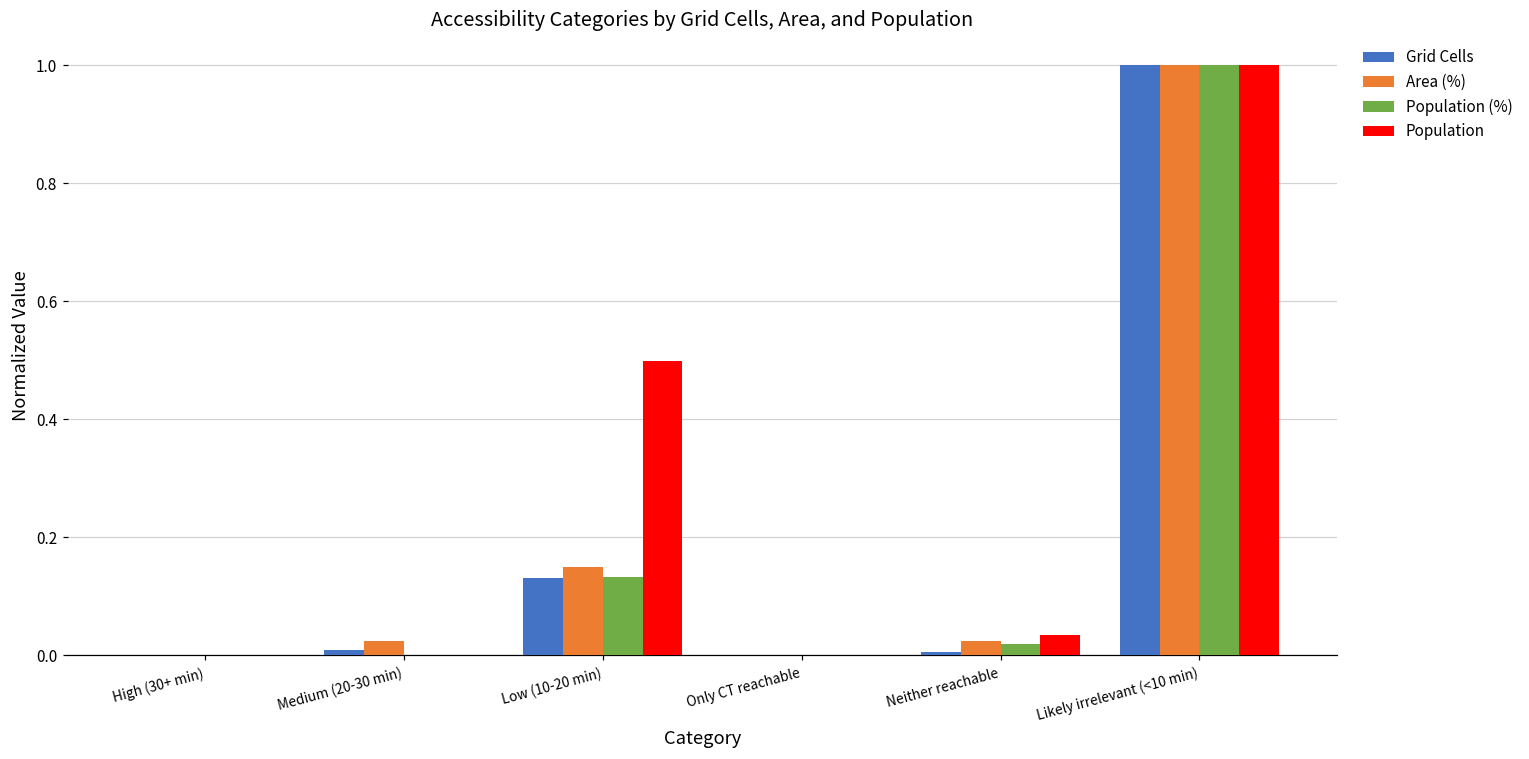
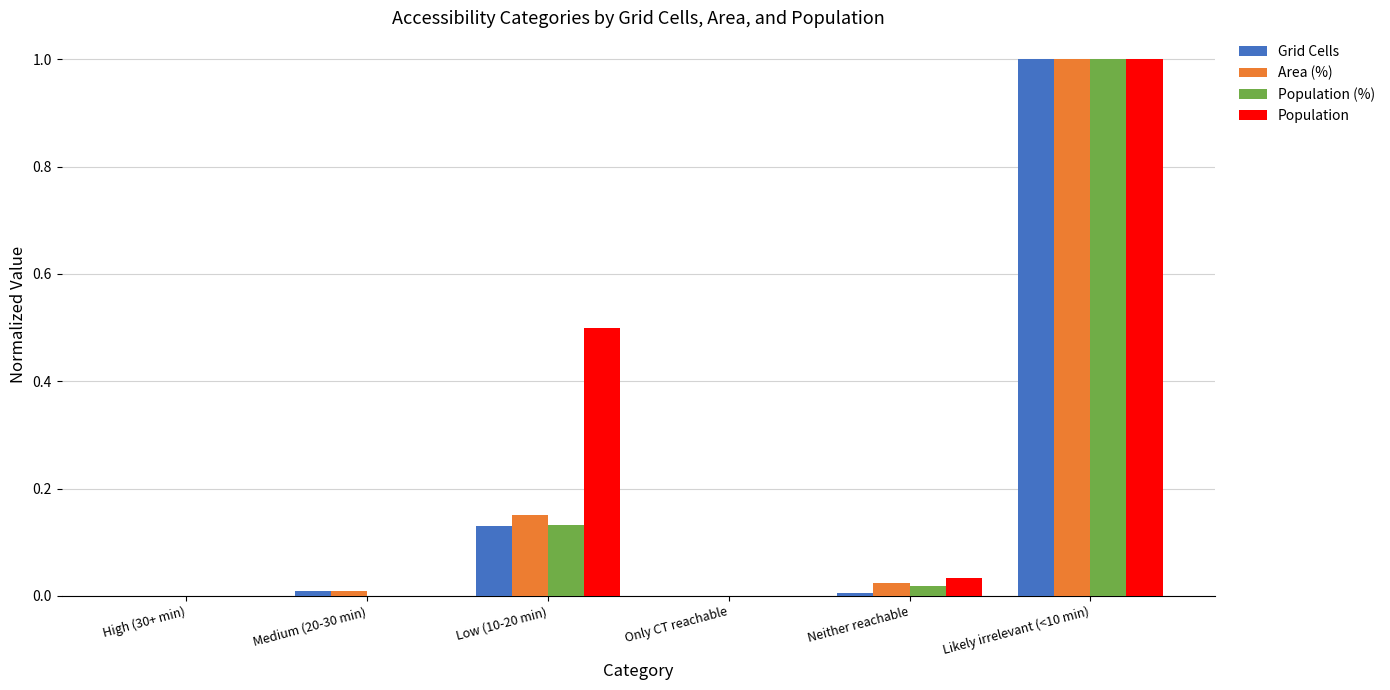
Area (%), Medium (20-30 min): 0.03 -> 0.01
